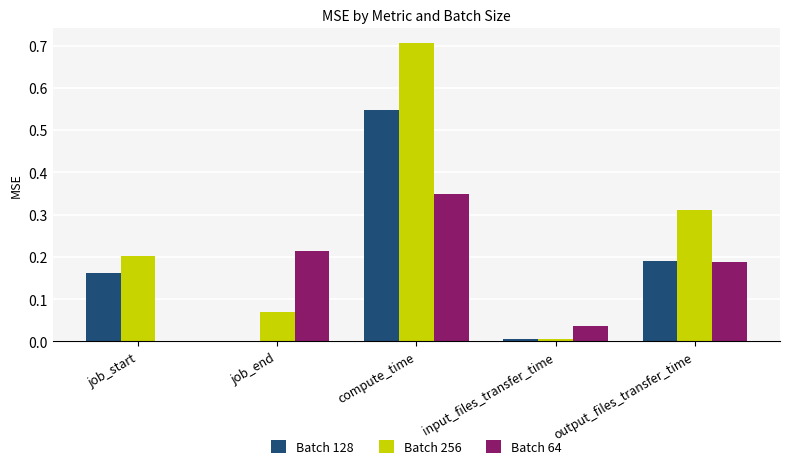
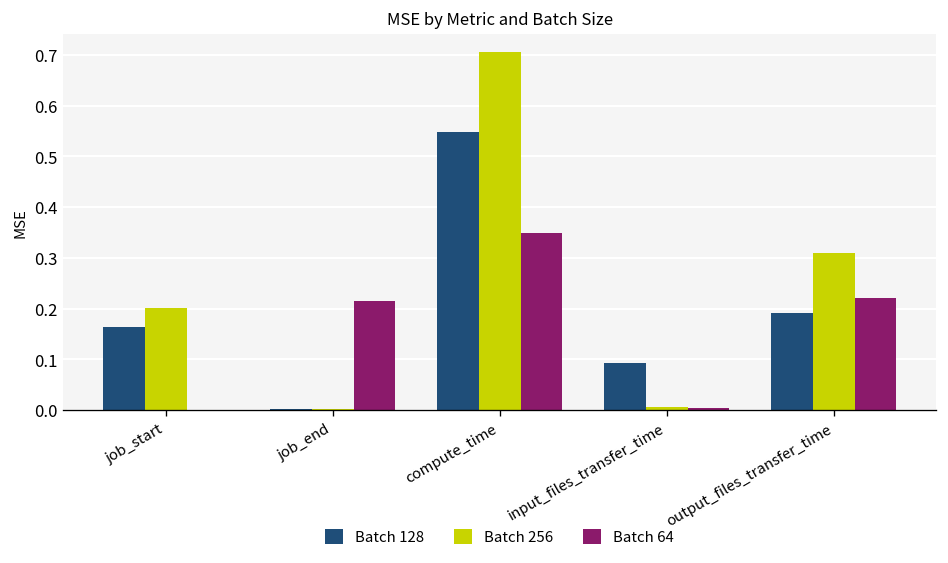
Batch 256, job_end: 0.07 -> 0.00
Batch 128, input_files_transfer_time: 0.01 -> 0.09
Batch 64, input_files_transfer_time: 0.04 -> 0.00
Batch 64, output_files_transfer_time: 0.19 -> 0.22
